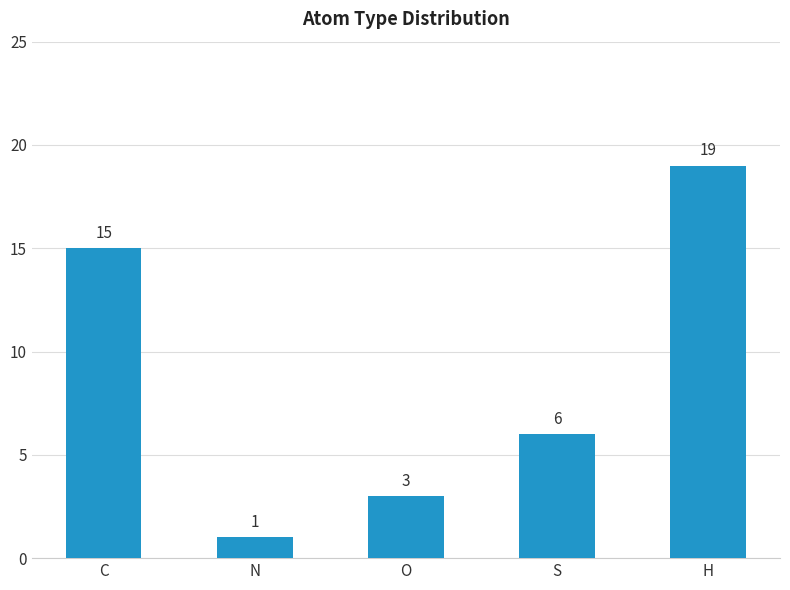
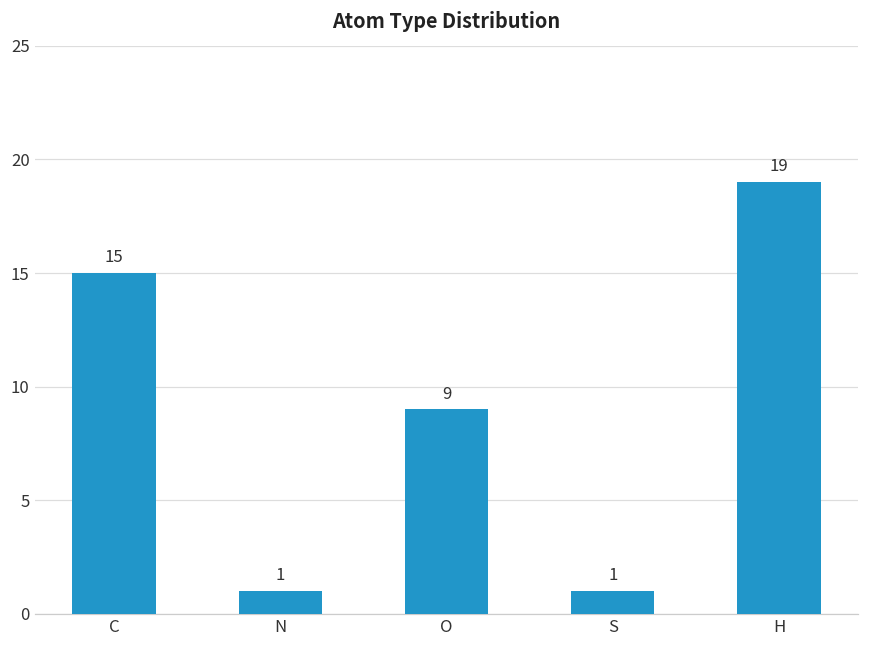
O: 3 -> 9
S: 6 -> 1
